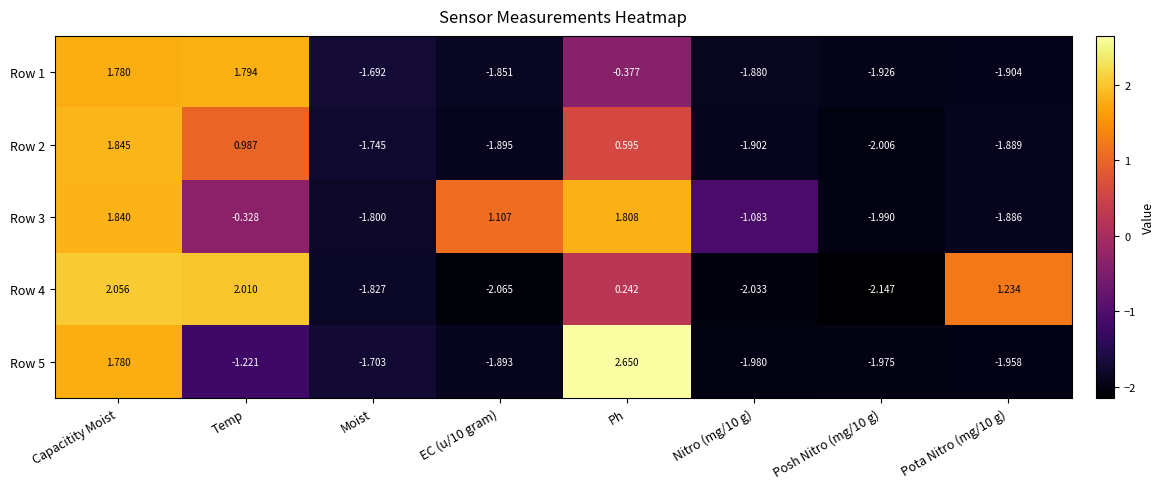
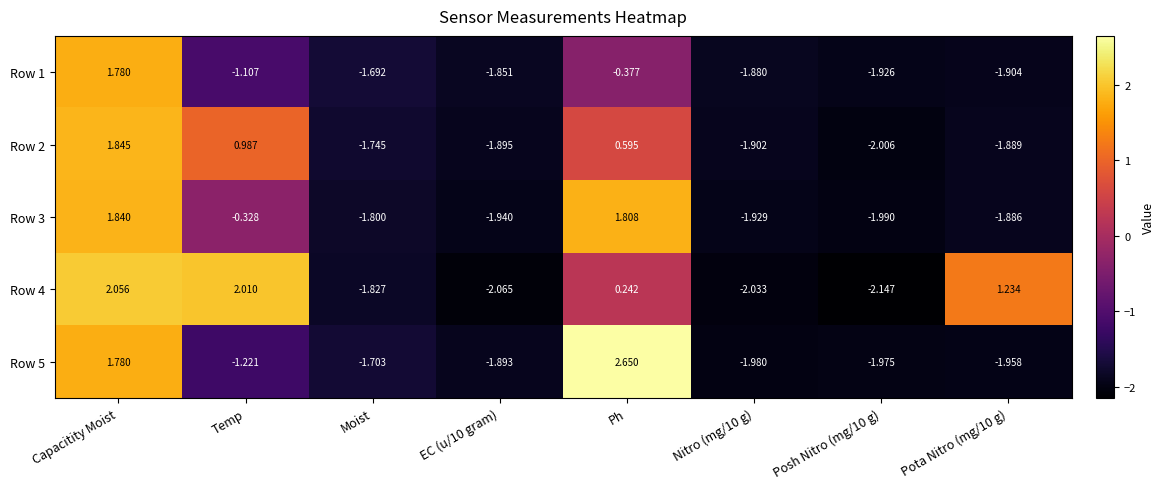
Row 1, Temp: 1.794 -> -1.107
Row 3, EC (u/10 gram): 1.107 -> -1.940
Row 3, Nitro (mg/10 g): -1.083 -> -1.929
